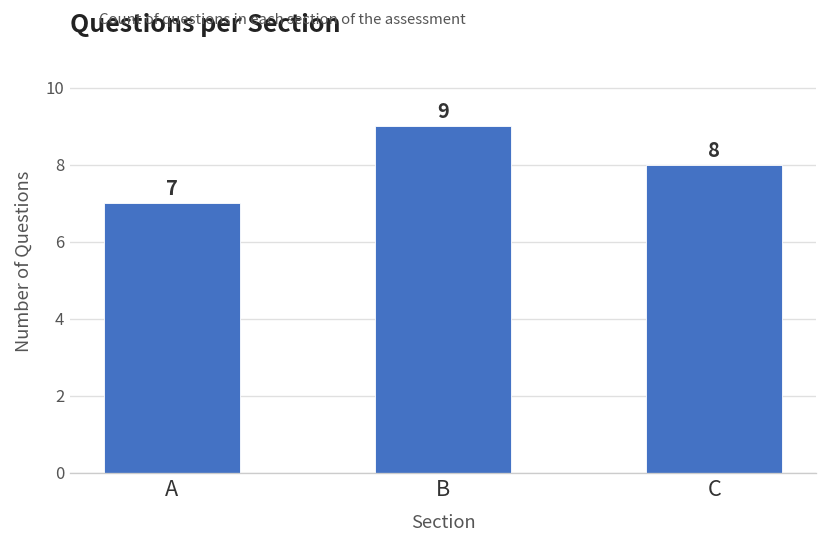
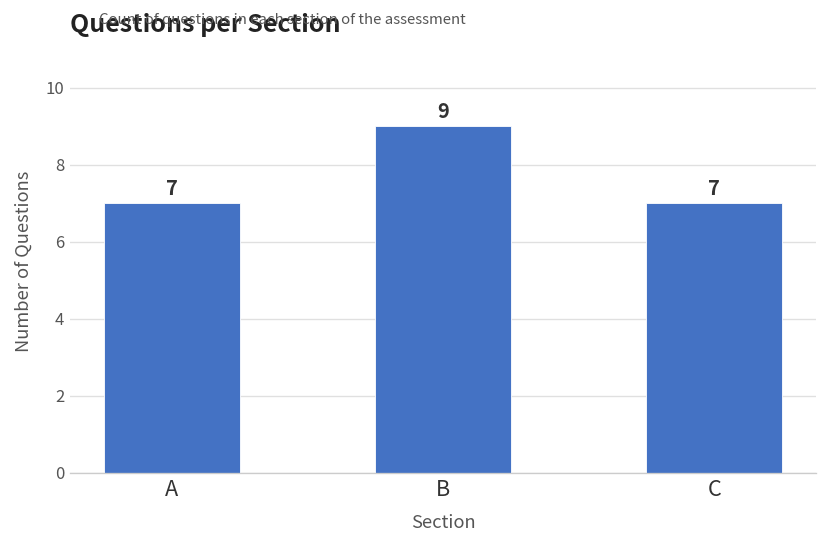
C: 8 -> 7
